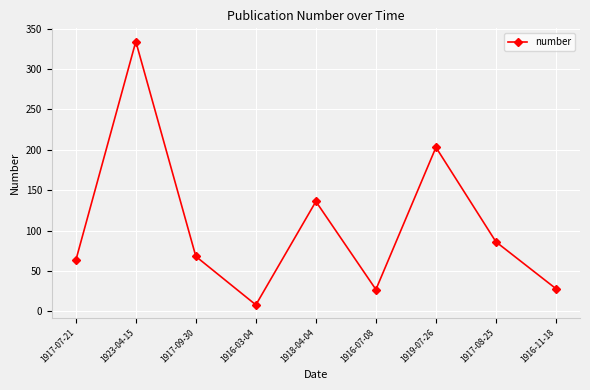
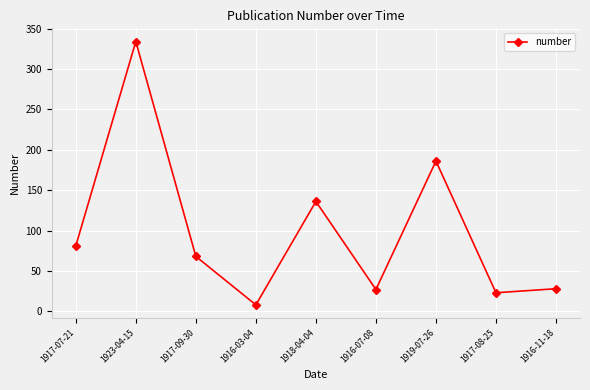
1917-07-21: 60 -> 80
1919-07-26: 200 -> 190
1917-08-25: 90 -> 20
